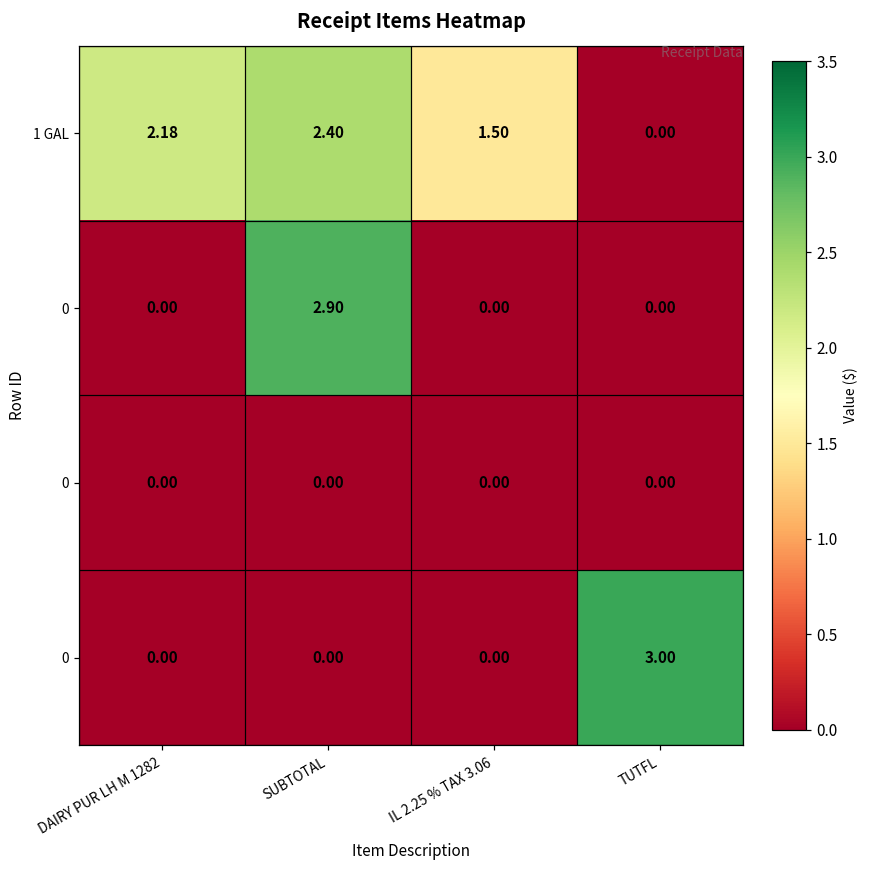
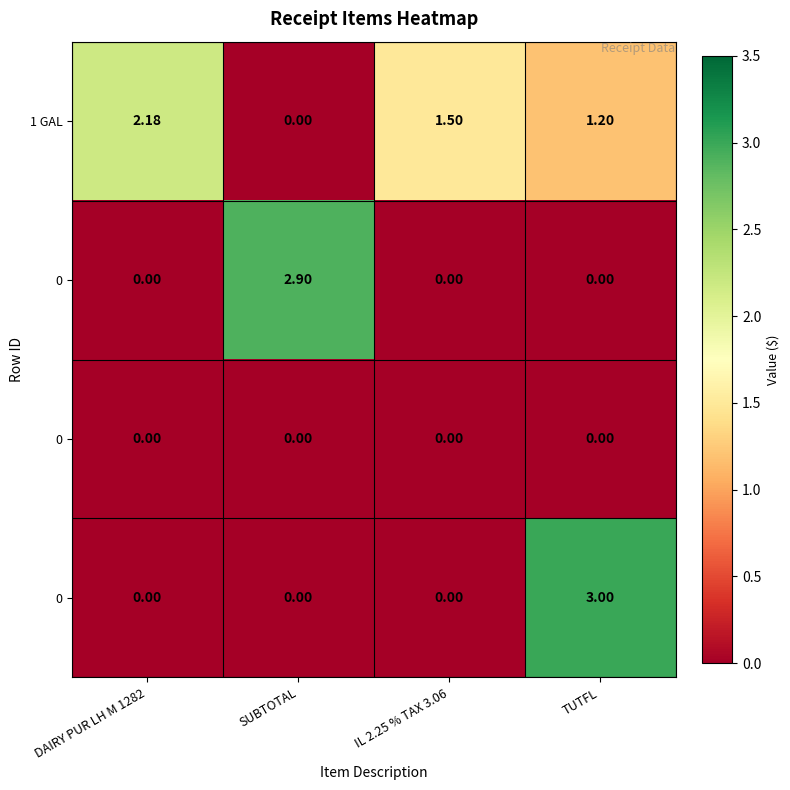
1 GAL, SUBTOTAL: 2.40 -> 0.00
1 GAL, TUTFL: 0.00 -> 1.20
